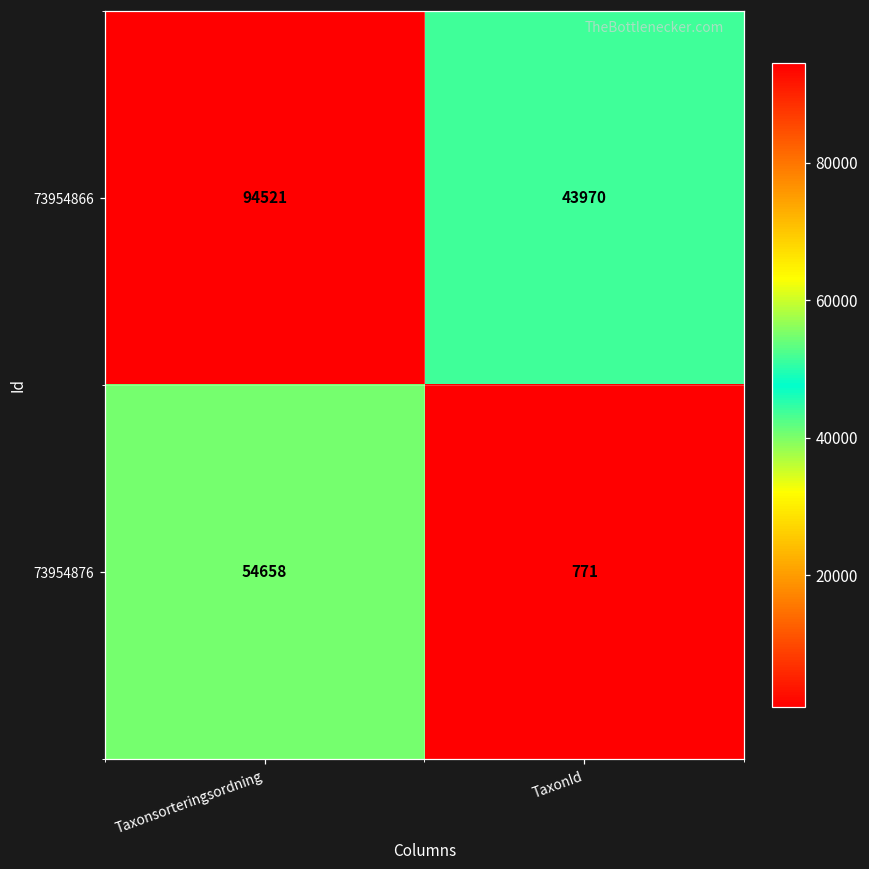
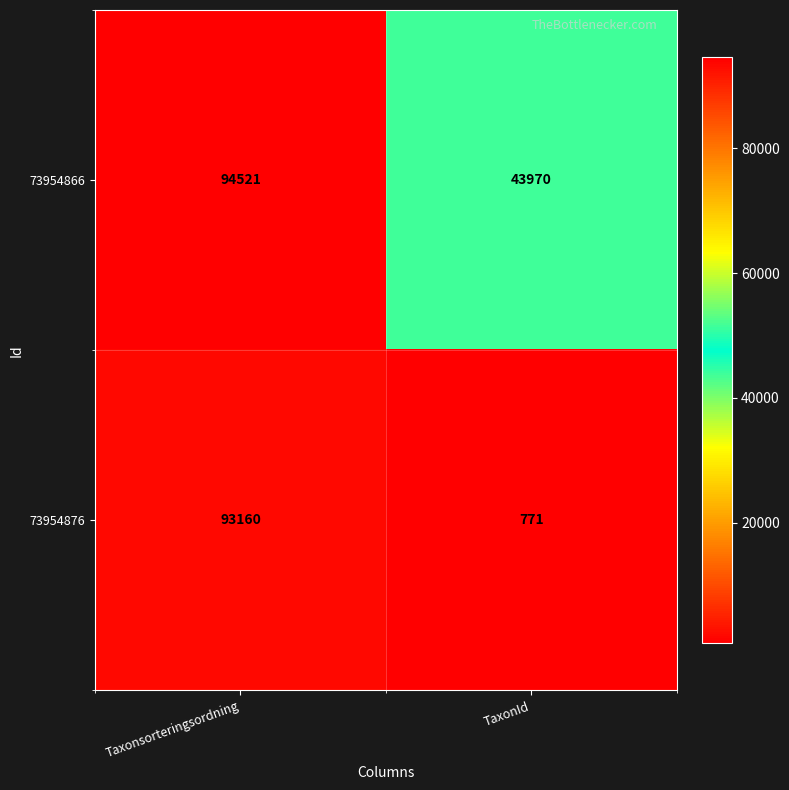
73954876, Taxonsorteringsordning: 54658 -> 93160
